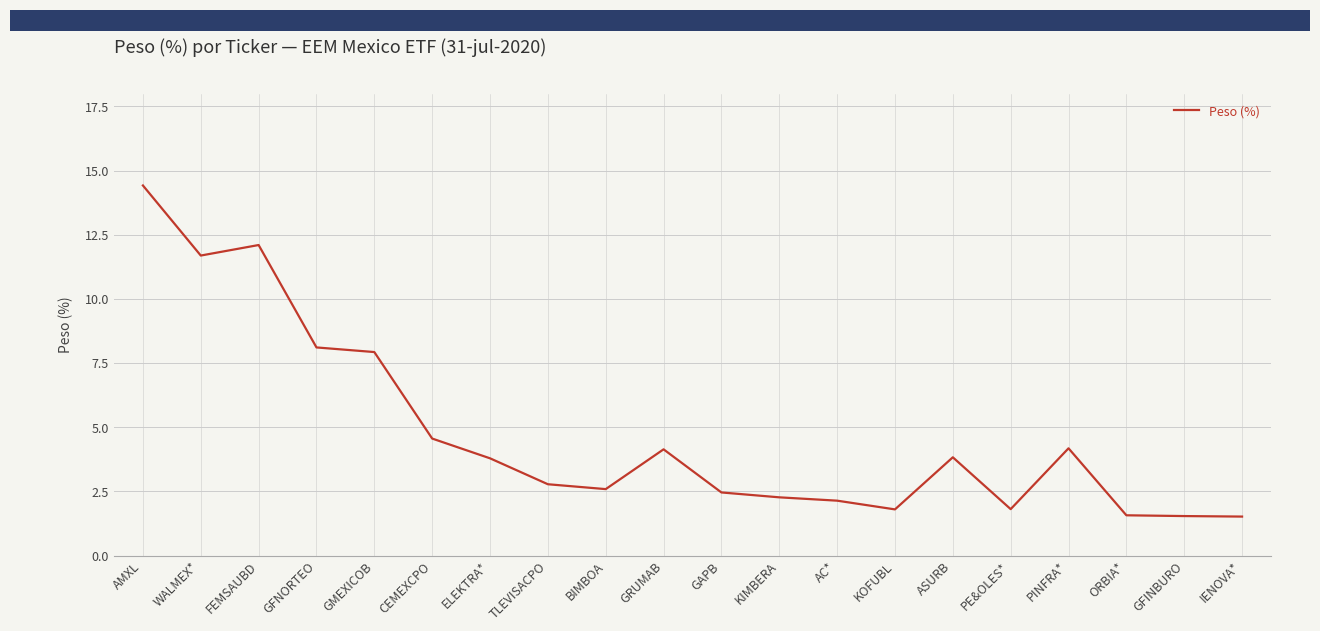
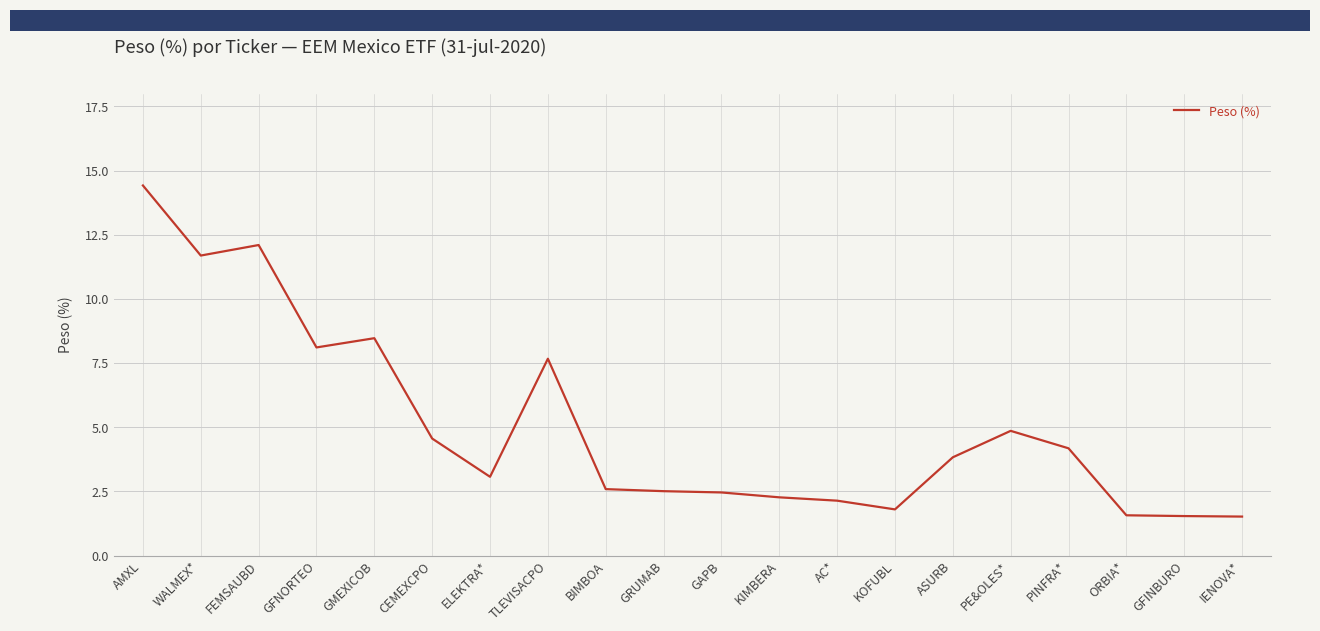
GMEXICOB: 7.9 -> 8.5
ELEKTRA*: 3.8 -> 3.1
TLEVISACPO: 2.8 -> 7.7
GRUMAB: 4.1 -> 2.5
PE&OLES*: 1.8 -> 4.9
